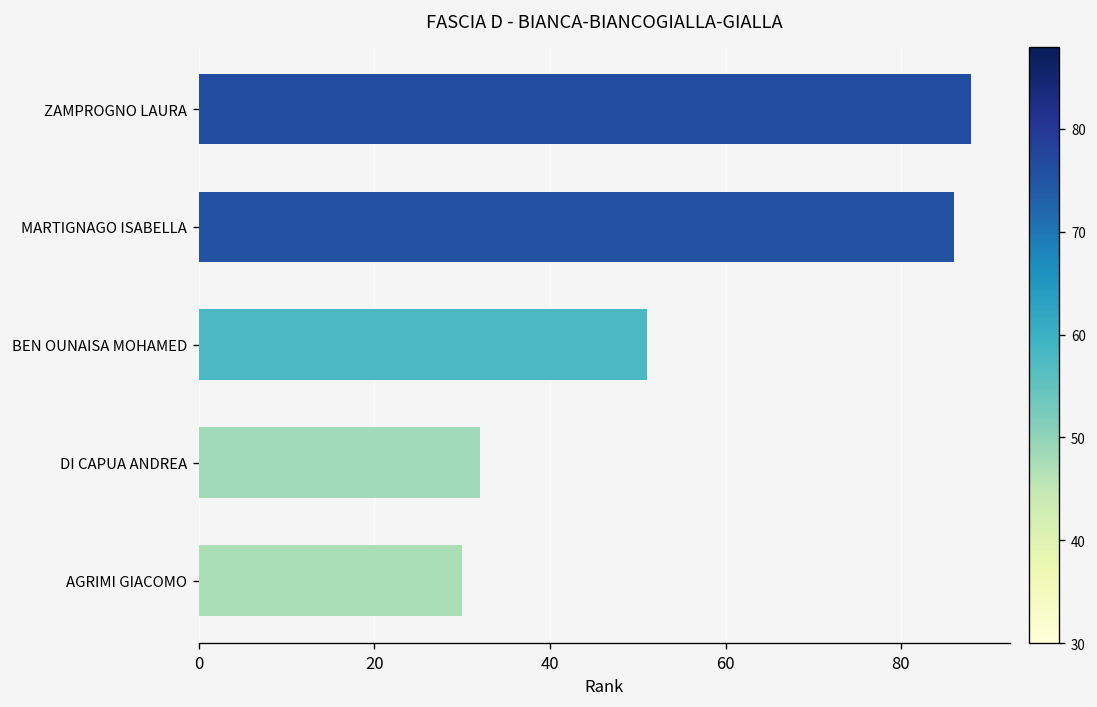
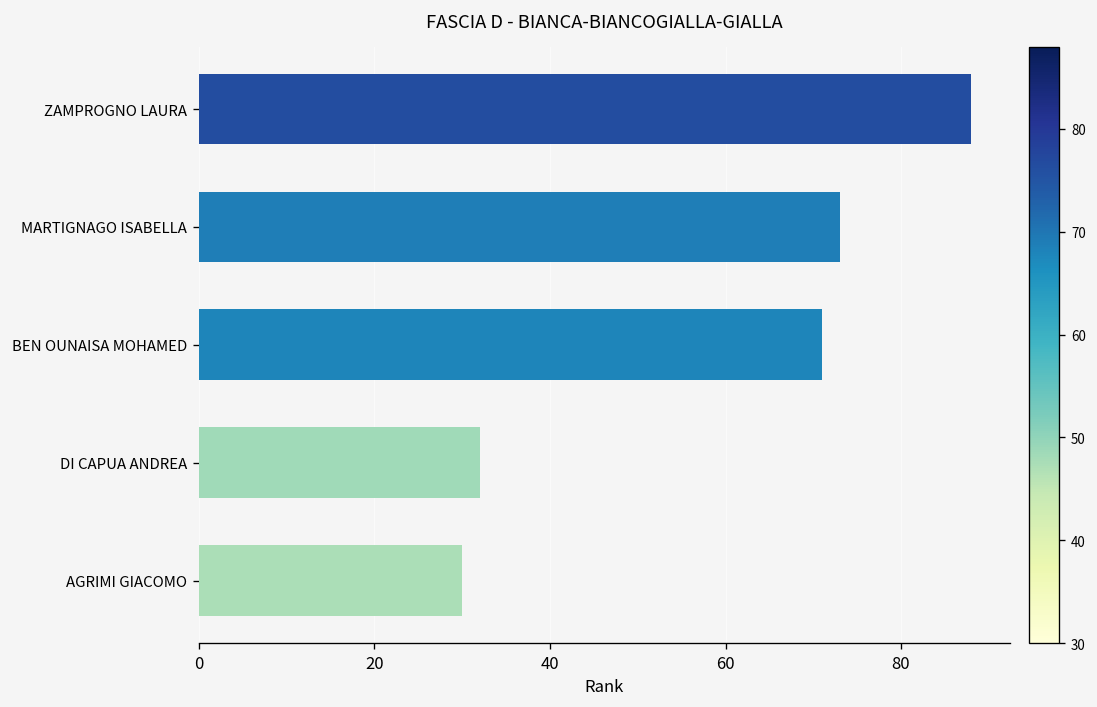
MARTIGNAGO ISABELLA: 86 -> 73
BEN OUNAISA MOHAMED: 51 -> 71
